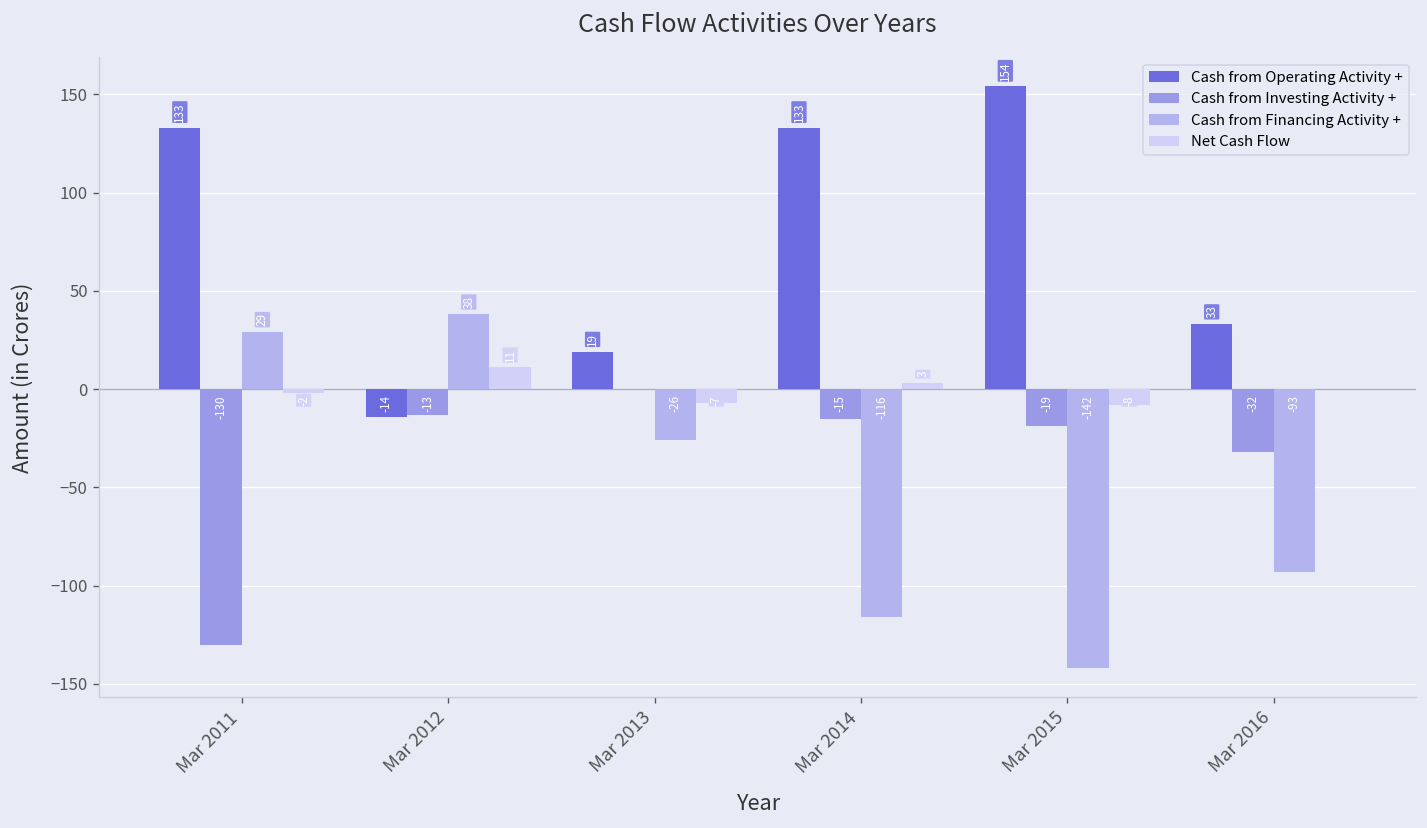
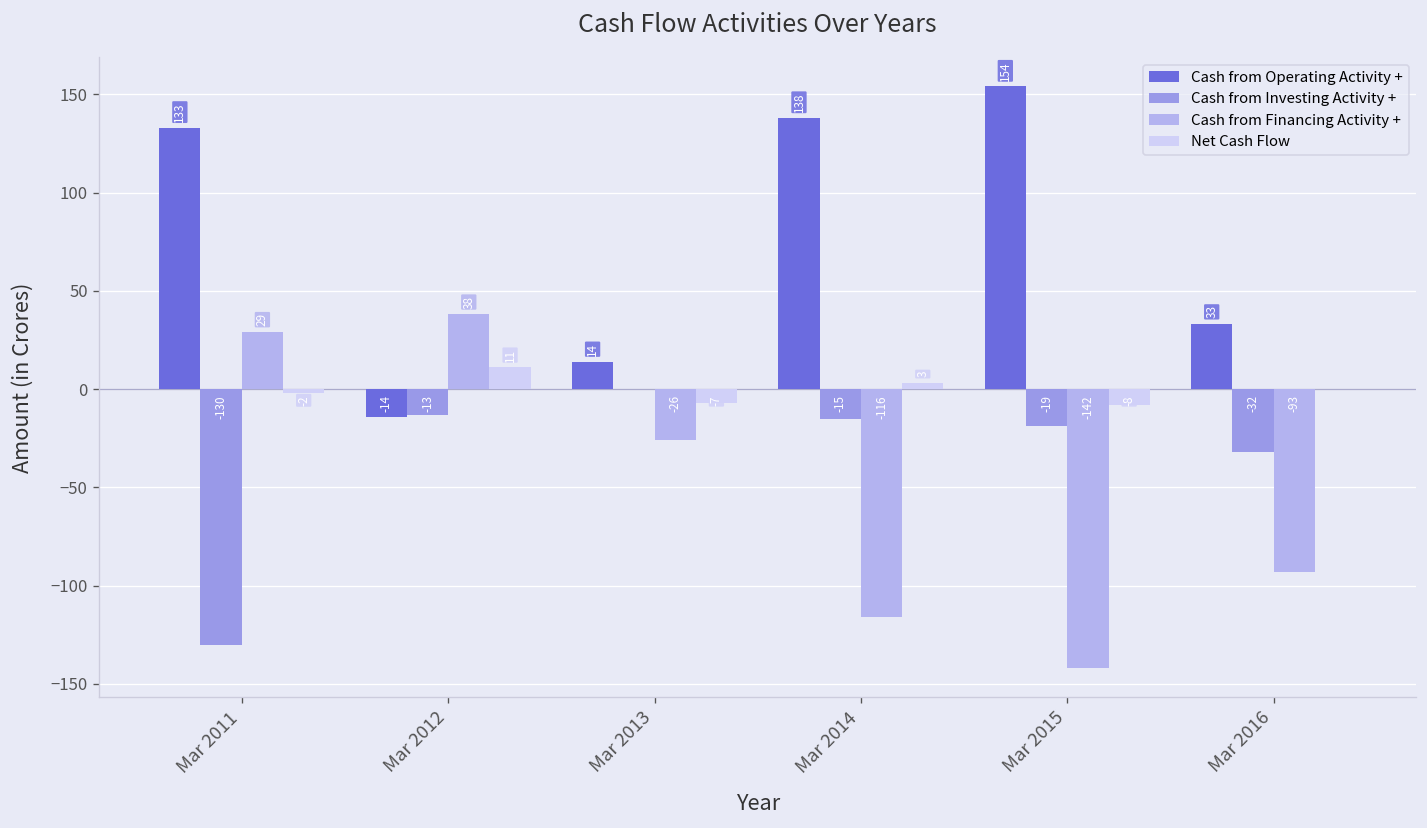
Cash from Operating Activity +, Mar 2013: 19 -> 14
Cash from Operating Activity +, Mar 2014: 133 -> 138
